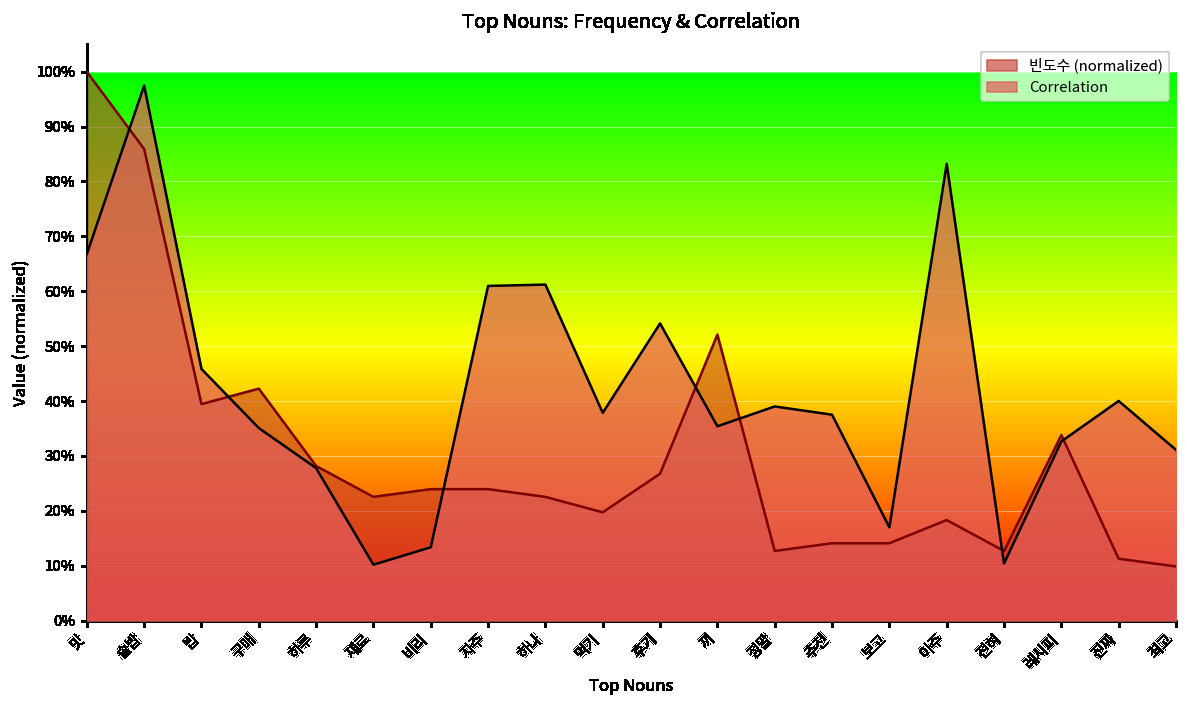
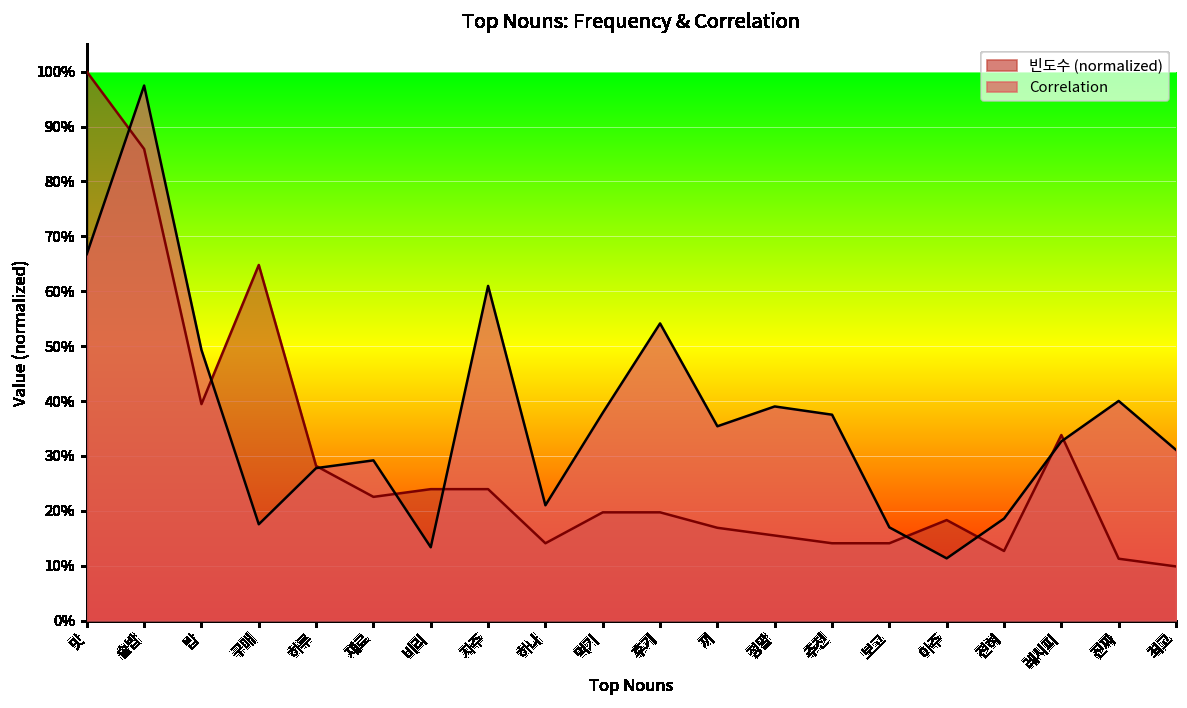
Correlation, 밥: 46% -> 49%
빈도수 (normalized), 구매: 42% -> 65%
Correlation, 구매: 35% -> 18%
Correlation, 재료: 10% -> 29%
빈도수 (normalized), 하나: 23% -> 14%
Correlation, 하나: 61% -> 21%
빈도수 (normalized), 후기: 27% -> 20%
빈도수 (normalized), 끼: 52% -> 17%
빈도수 (normalized), 정말: 13% -> 15%
Correlation, 아주: 83% -> 11%
Correlation, 전혀: 10% -> 19%
